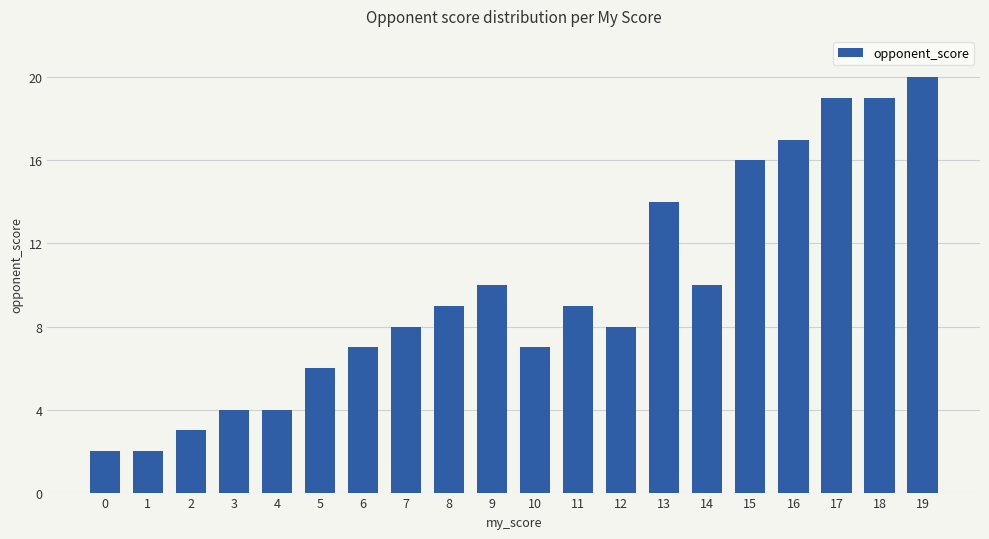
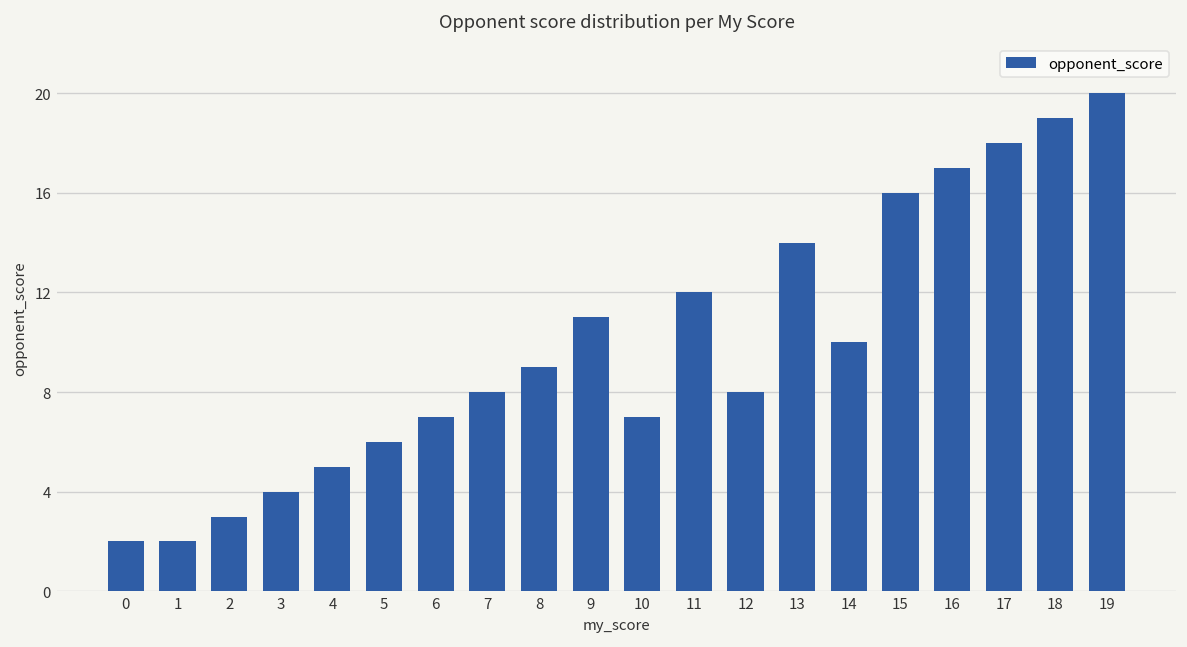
4: 4 -> 5
9: 10 -> 11
11: 9 -> 12
17: 19 -> 18
